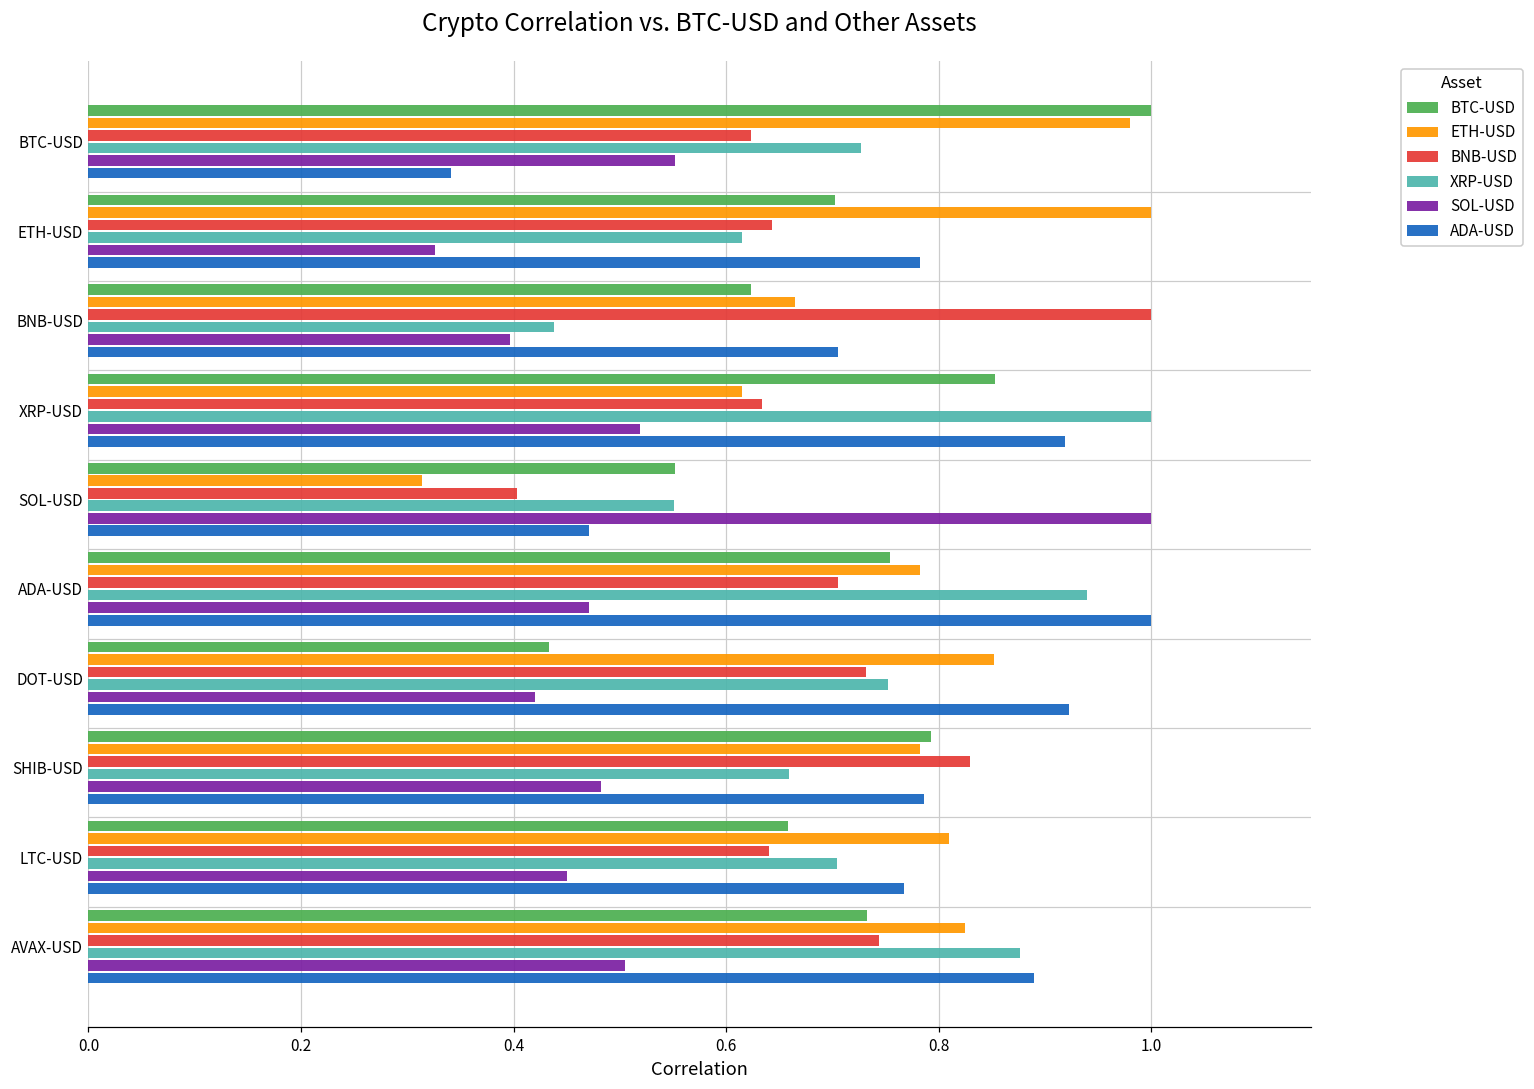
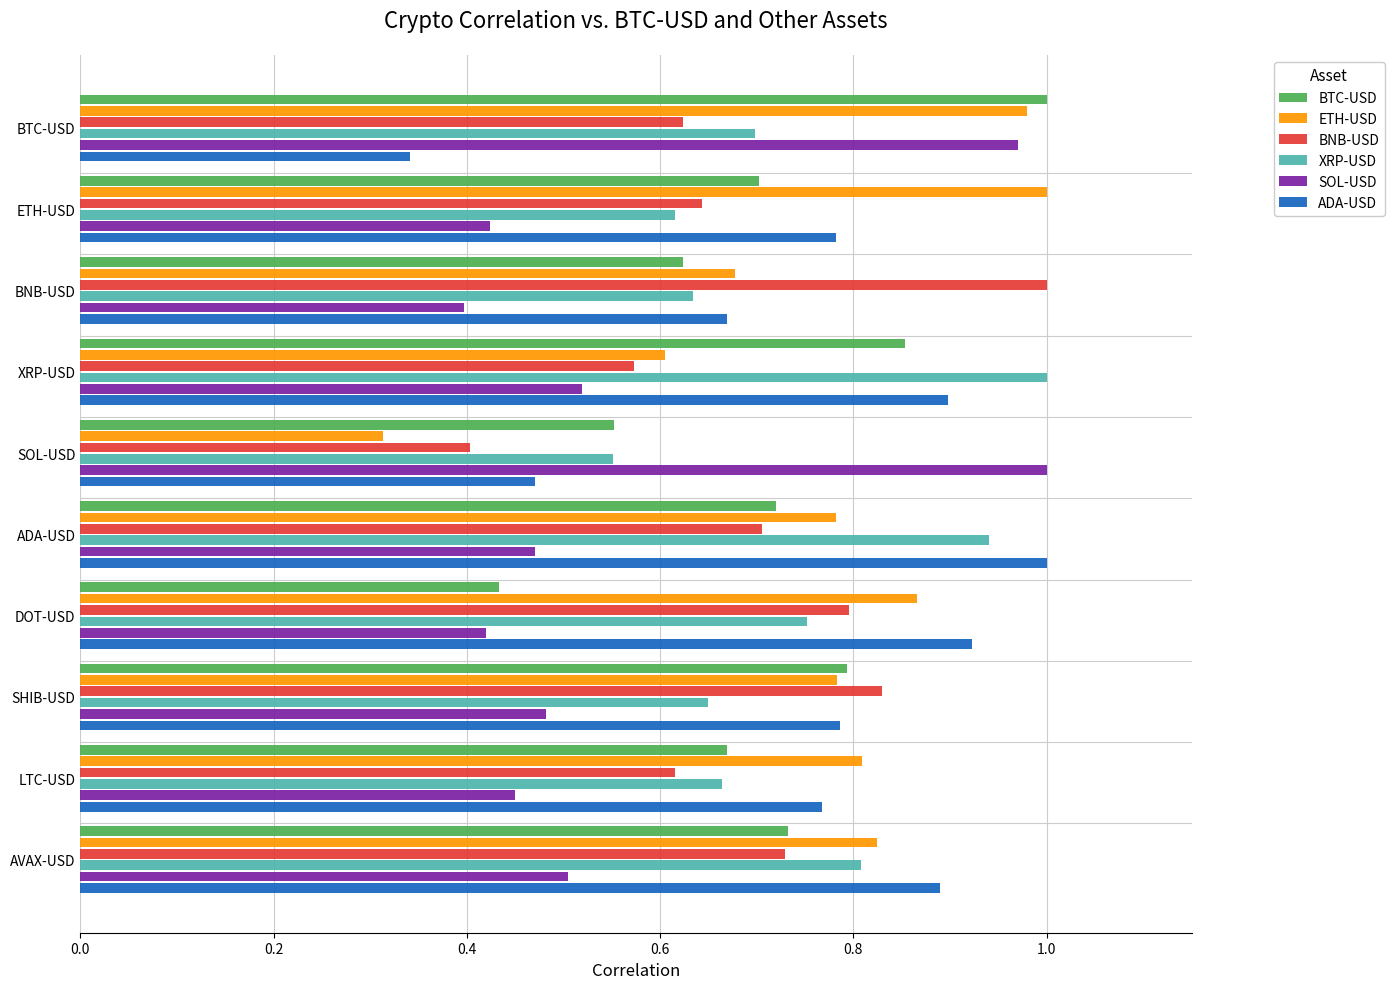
XRP-USD, BTC-USD: 0.73 -> 0.70
SOL-USD, BTC-USD: 0.55 -> 0.97
SOL-USD, ETH-USD: 0.33 -> 0.42
ETH-USD, BNB-USD: 0.67 -> 0.68
XRP-USD, BNB-USD: 0.44 -> 0.63
ADA-USD, BNB-USD: 0.70 -> 0.67
ETH-USD, XRP-USD: 0.61 -> 0.60
BNB-USD, XRP-USD: 0.63 -> 0.57
ADA-USD, XRP-USD: 0.92 -> 0.90
BTC-USD, ADA-USD: 0.75 -> 0.72
ETH-USD, DOT-USD: 0.85 -> 0.87
BNB-USD, DOT-USD: 0.73 -> 0.79
XRP-USD, SHIB-USD: 0.66 -> 0.65
BTC-USD, LTC-USD: 0.66 -> 0.67
BNB-USD, LTC-USD: 0.64 -> 0.62
XRP-USD, LTC-USD: 0.70 -> 0.66
BNB-USD, AVAX-USD: 0.74 -> 0.73
XRP-USD, AVAX-USD: 0.88 -> 0.81
